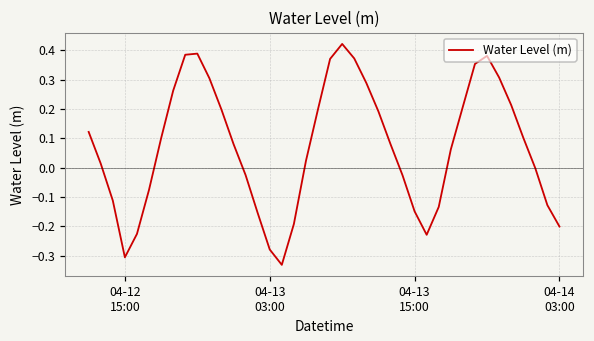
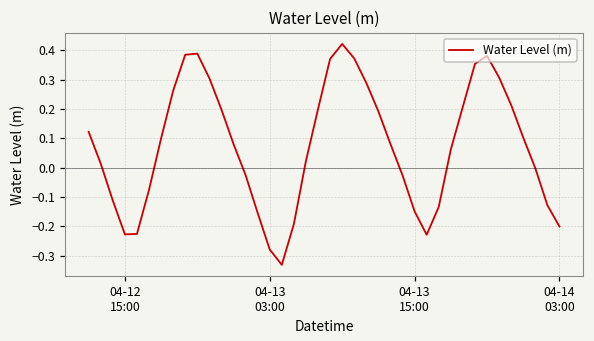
04-12 15:00: -0.31 -> -0.23
